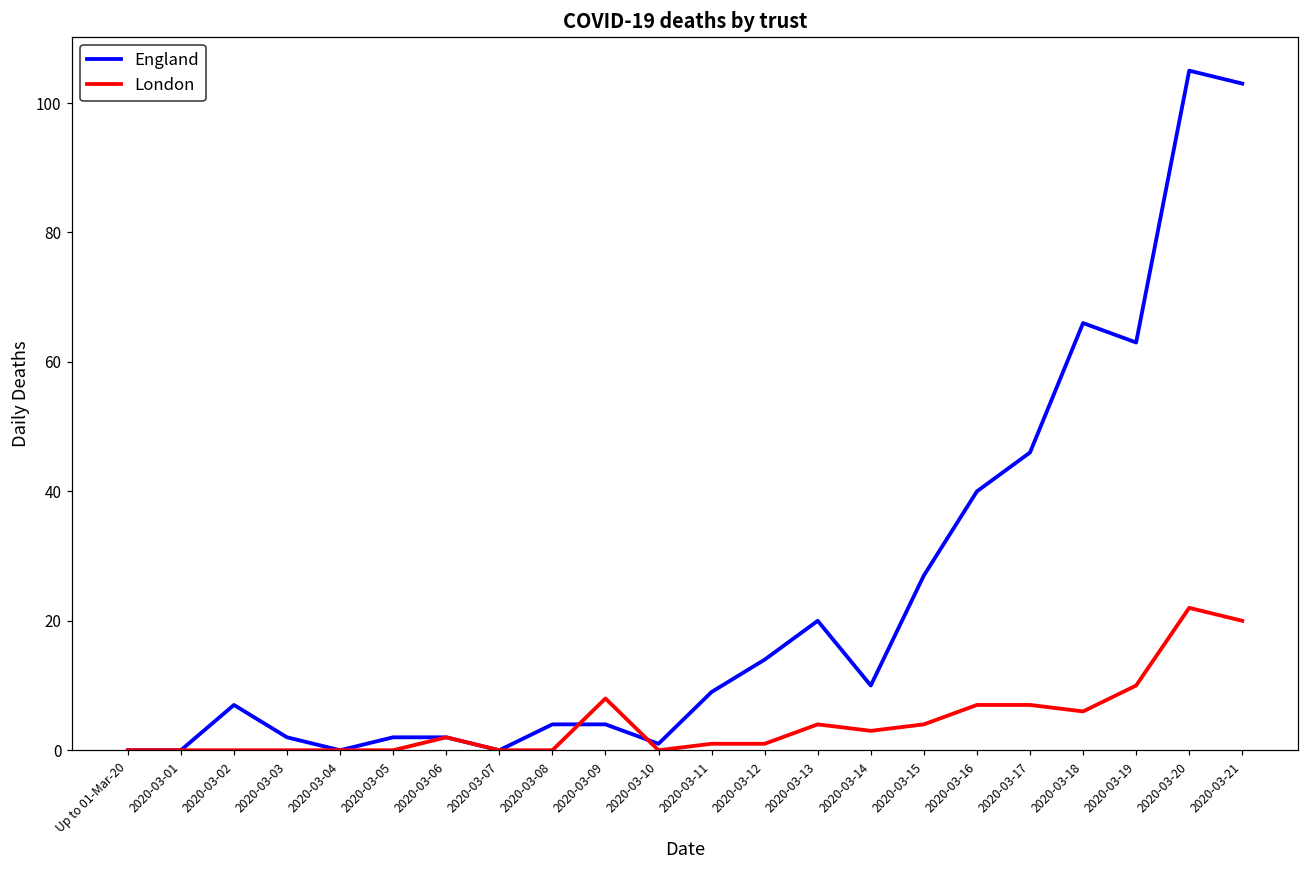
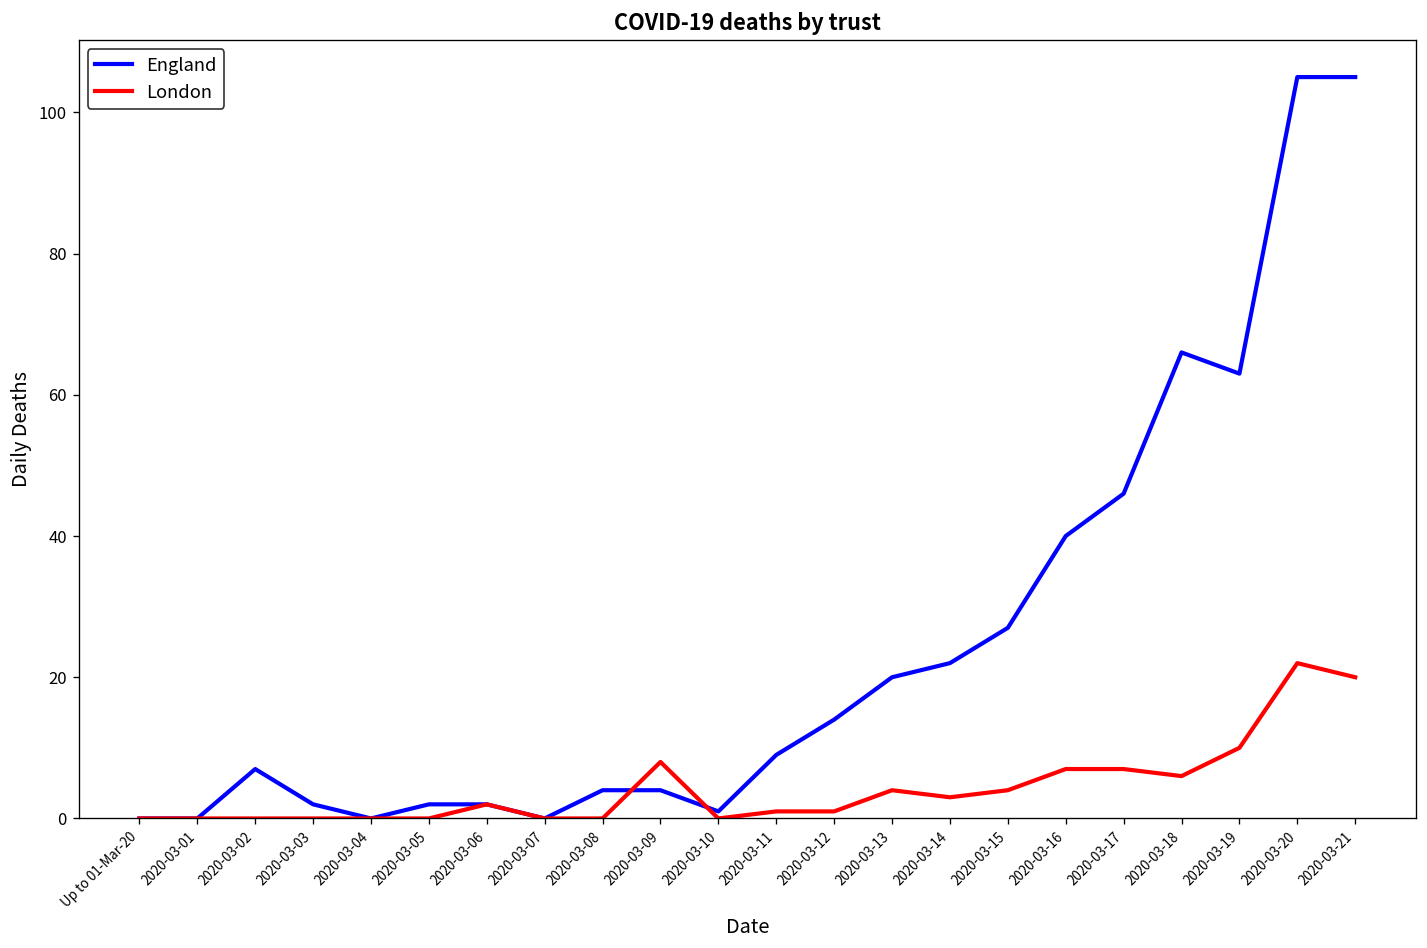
England, 2020-03-14: 10 -> 22
England, 2020-03-21: 103 -> 105
